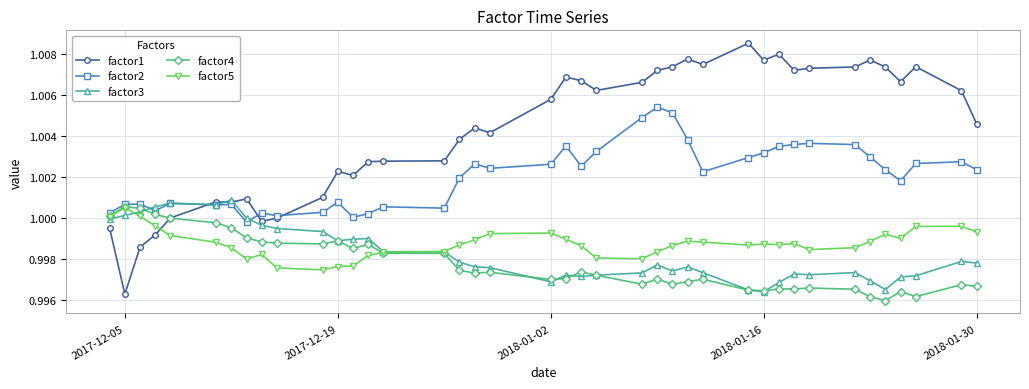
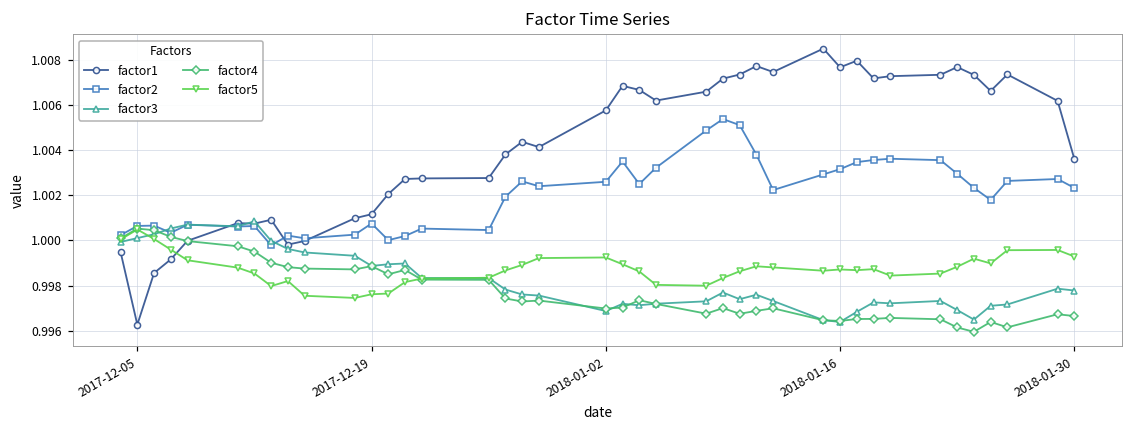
factor1, 2017-12-19: 1.0023 -> 1.0012
factor1, 2018-01-30: 1.0046 -> 1.0036
